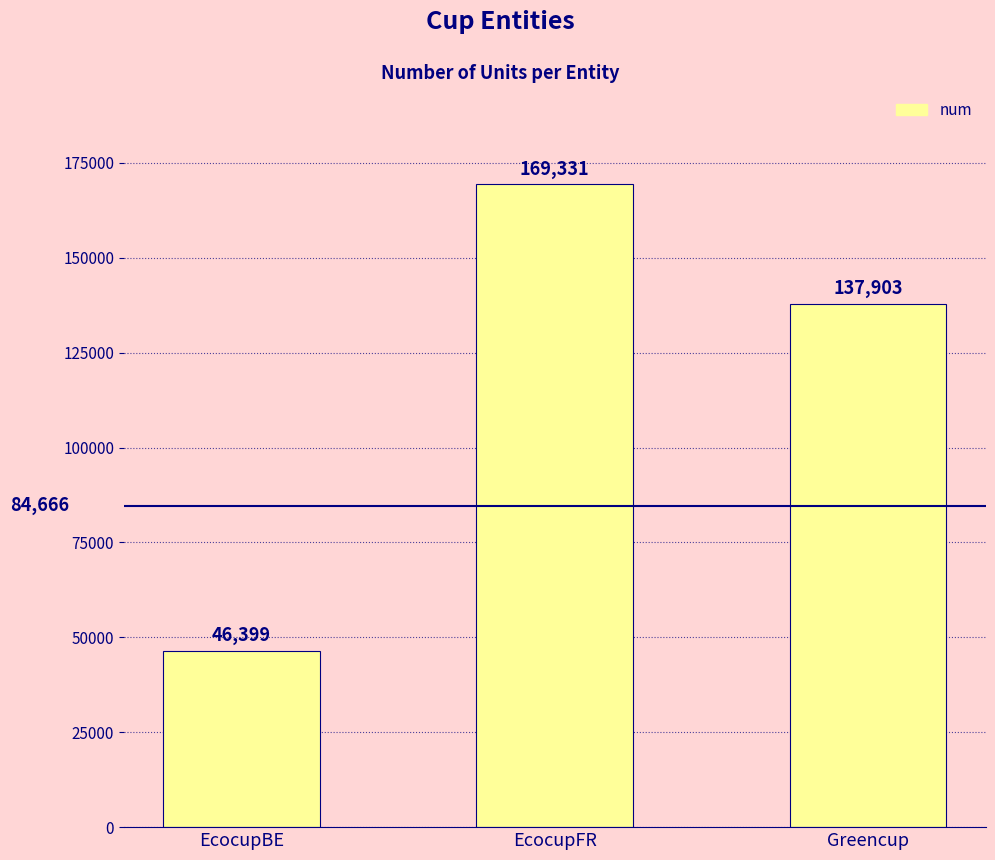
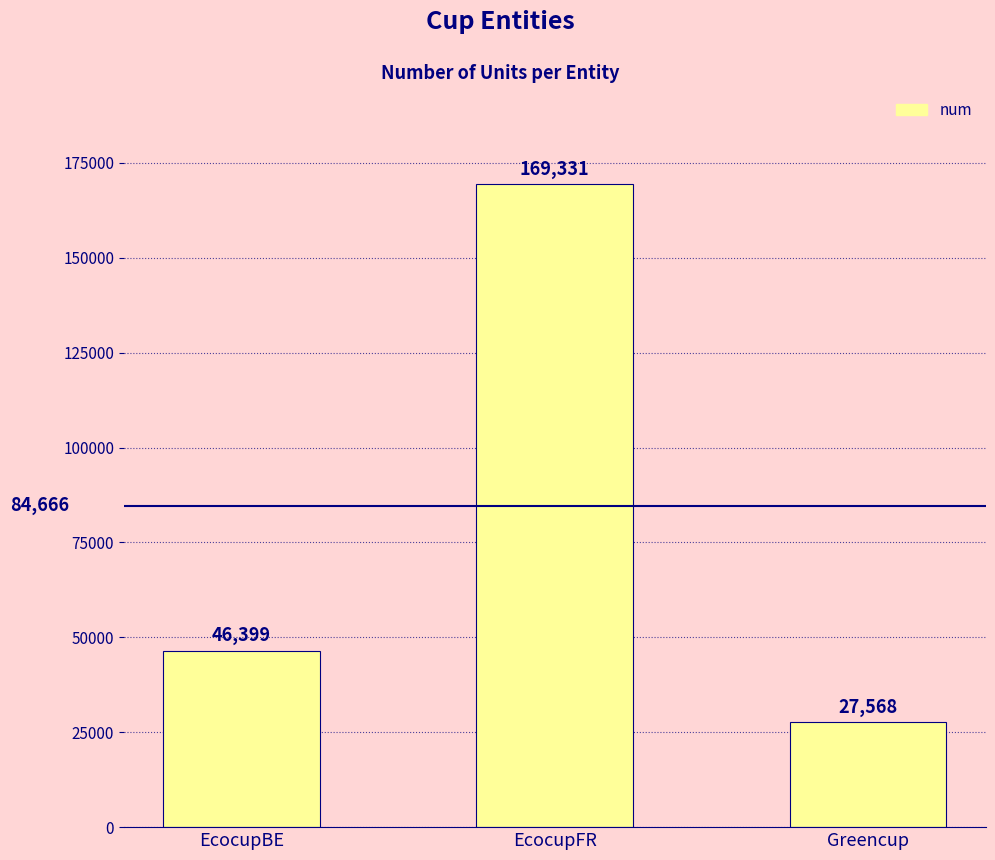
Greencup: 137,903 -> 27,568
